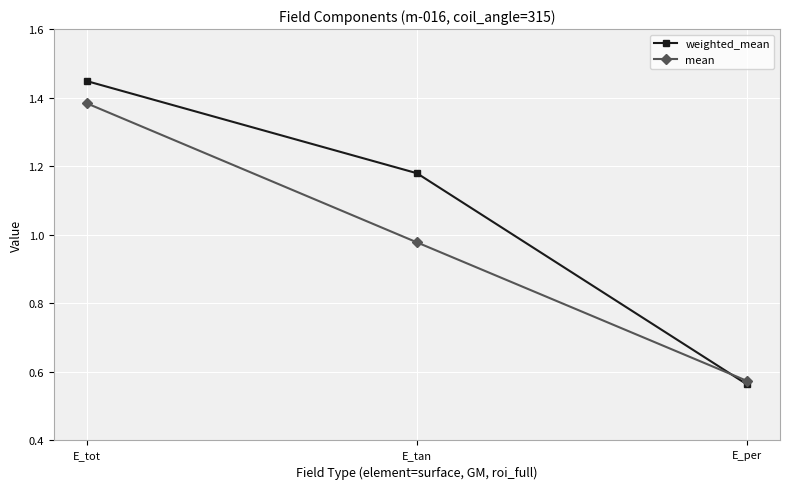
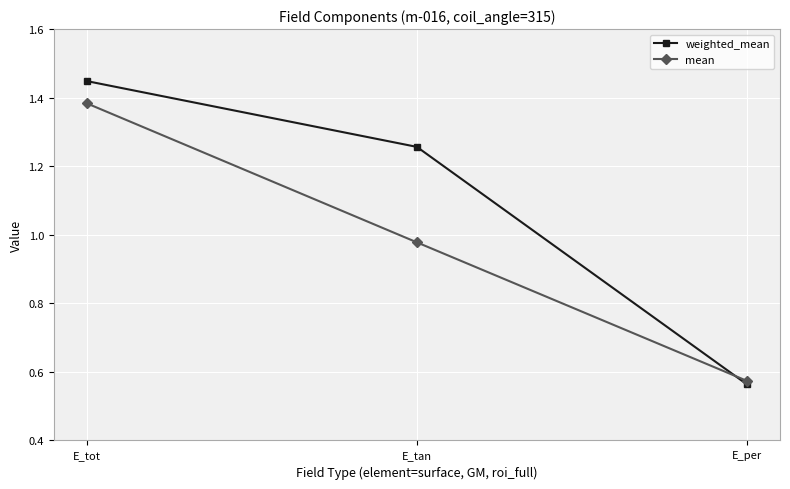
weighted_mean, E_tan: 1.18 -> 1.26
